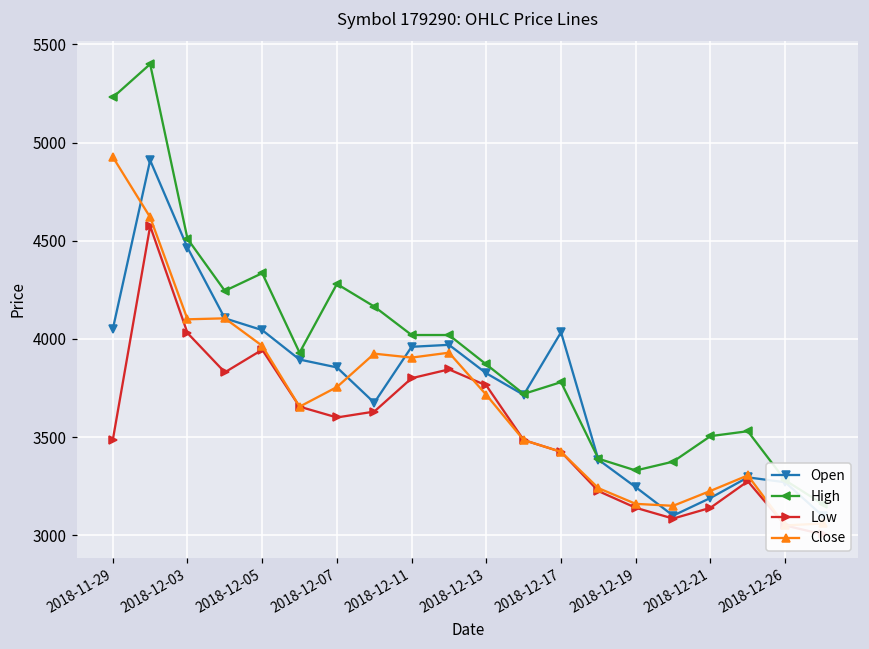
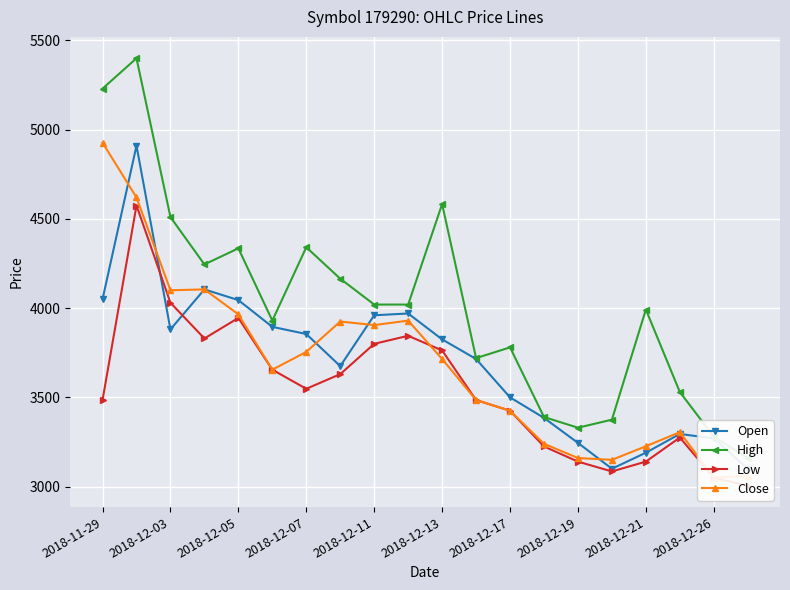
Open, 2018-12-03: 4470 -> 3880
High, 2018-12-07: 4280 -> 4340
Low, 2018-12-07: 3600 -> 3550
High, 2018-12-13: 3870 -> 4580
Open, 2018-12-17: 4030 -> 3500
High, 2018-12-21: 3510 -> 3990
